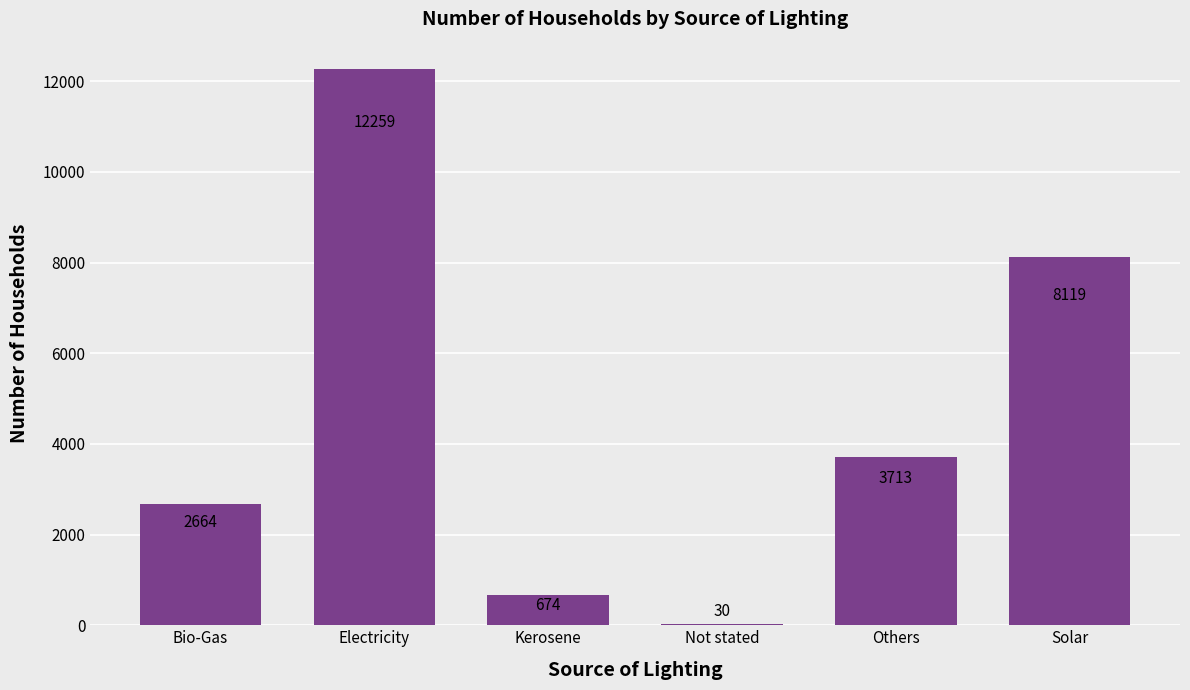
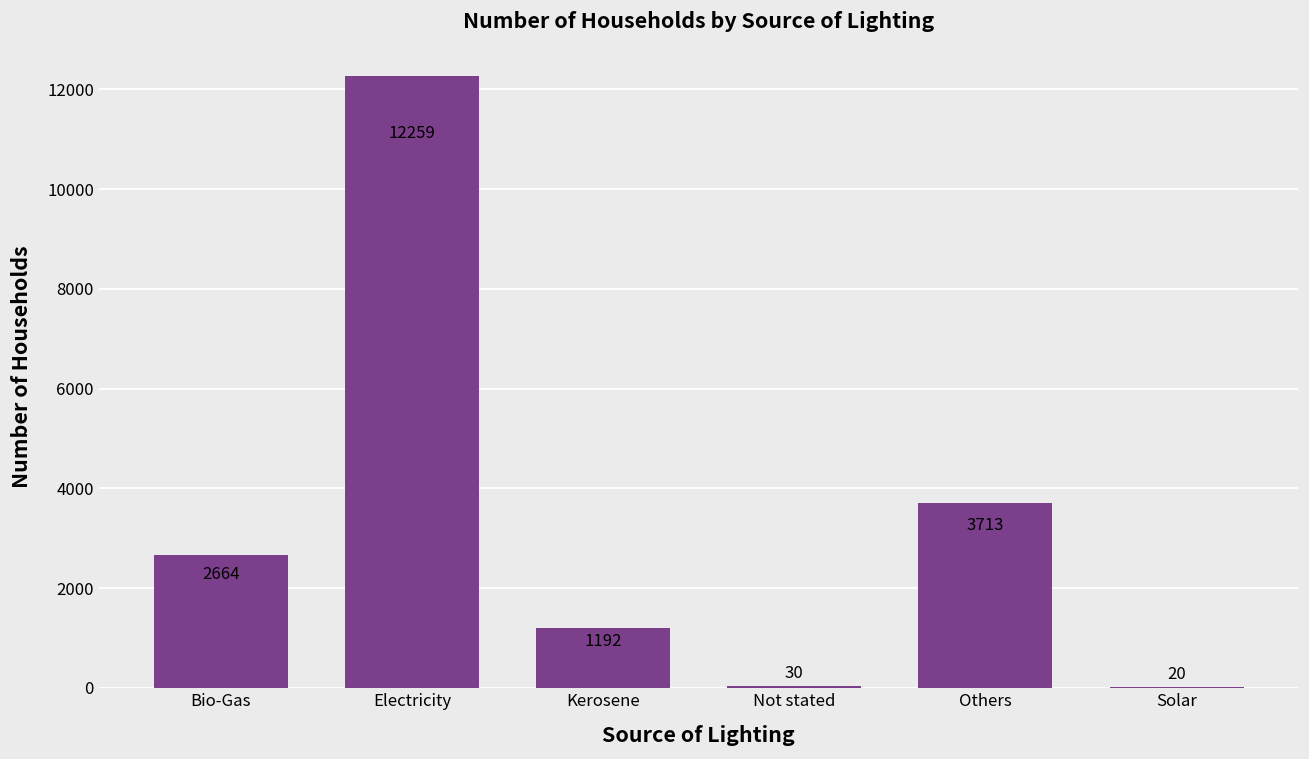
Kerosene: 674 -> 1192
Solar: 8119 -> 20
